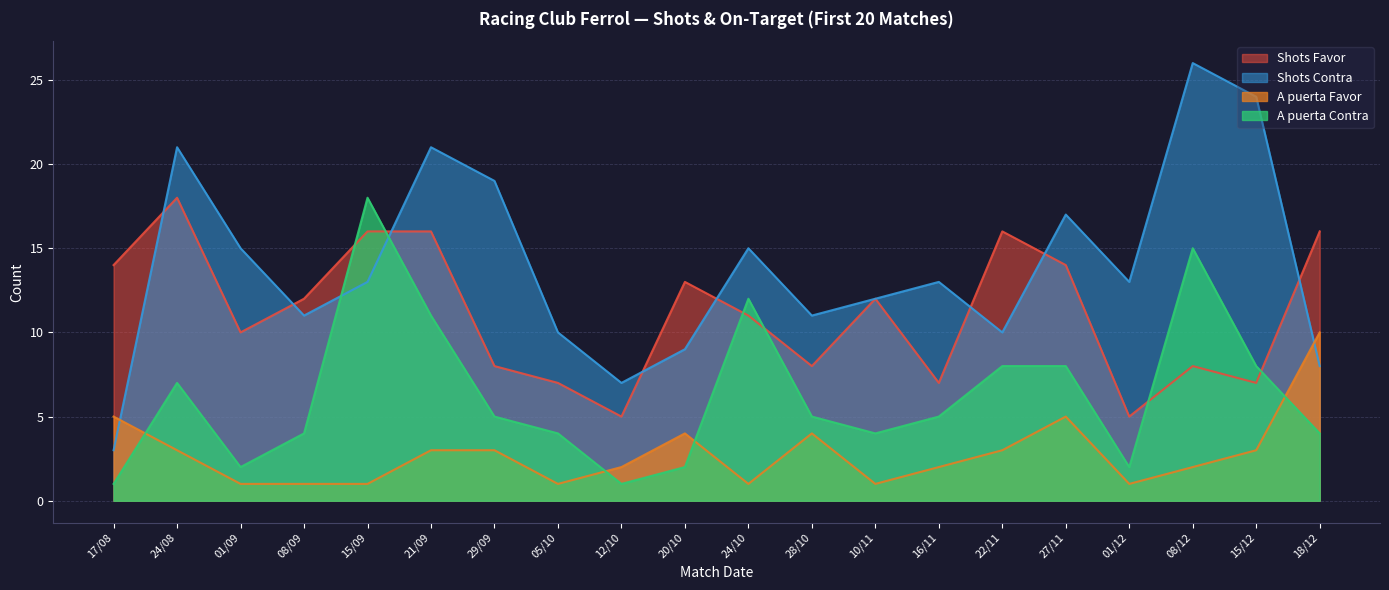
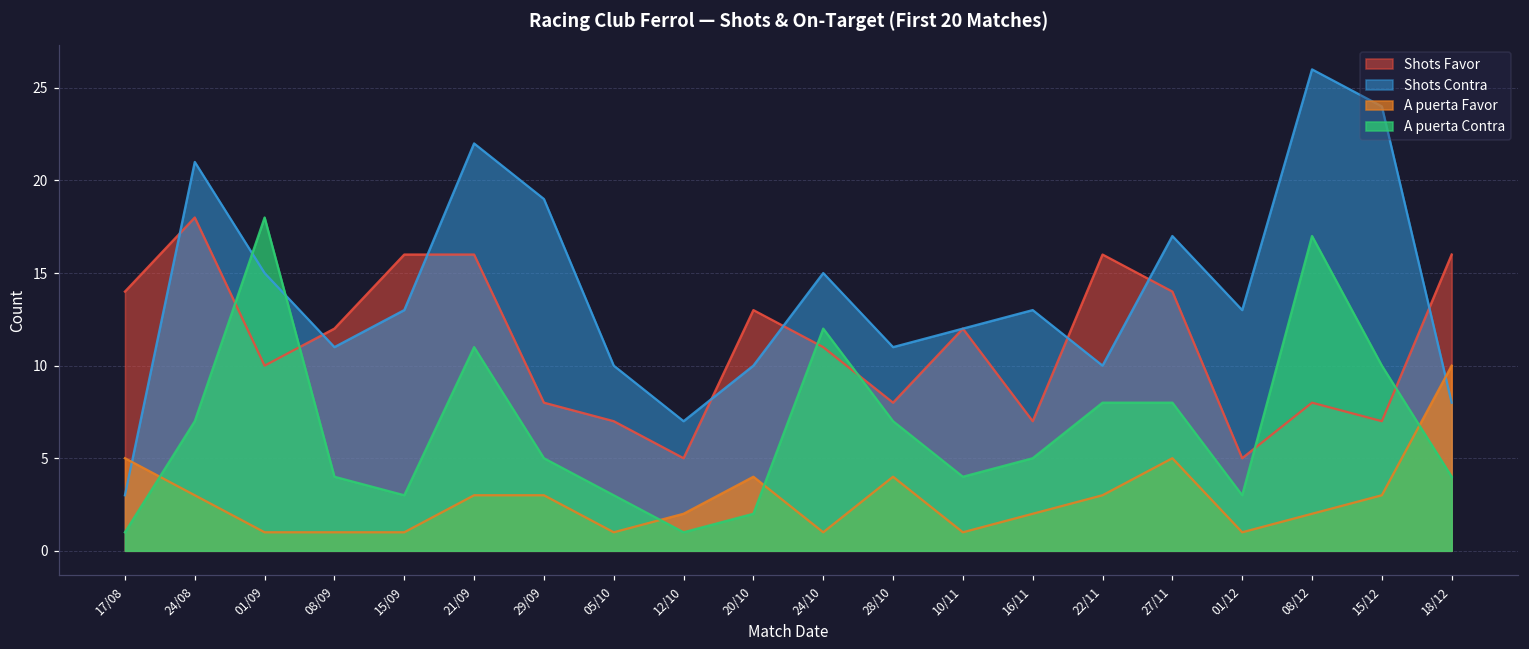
A puerta Contra, 01/09: 2 -> 18
A puerta Contra, 15/09: 18 -> 3
Shots Contra, 21/09: 21 -> 22
A puerta Contra, 05/10: 4 -> 3
Shots Contra, 20/10: 9 -> 10
A puerta Contra, 28/10: 5 -> 7
A puerta Contra, 01/12: 2 -> 3
A puerta Contra, 08/12: 15 -> 17
A puerta Contra, 15/12: 8 -> 10
